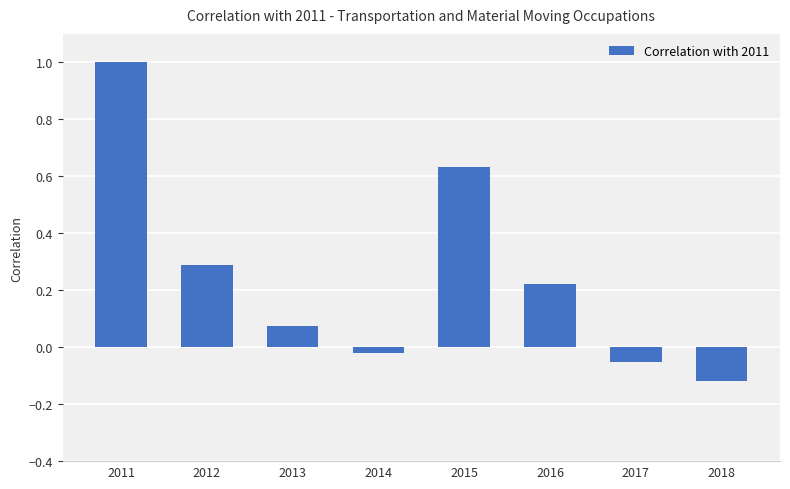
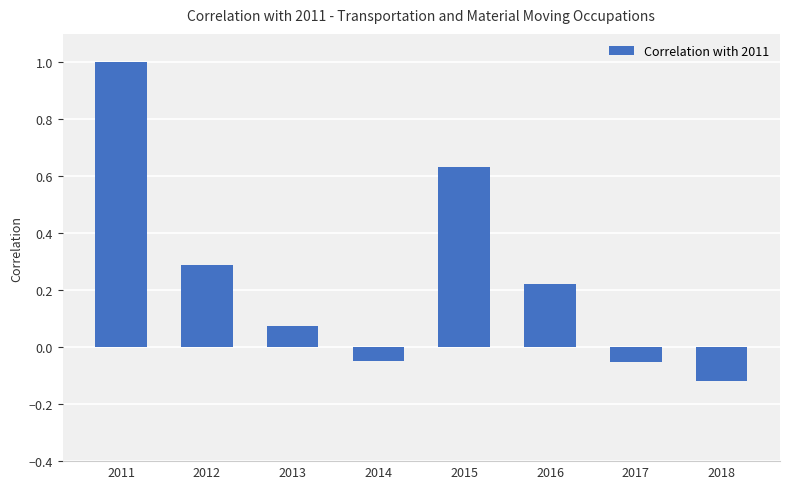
2014: -0.02 -> -0.05
